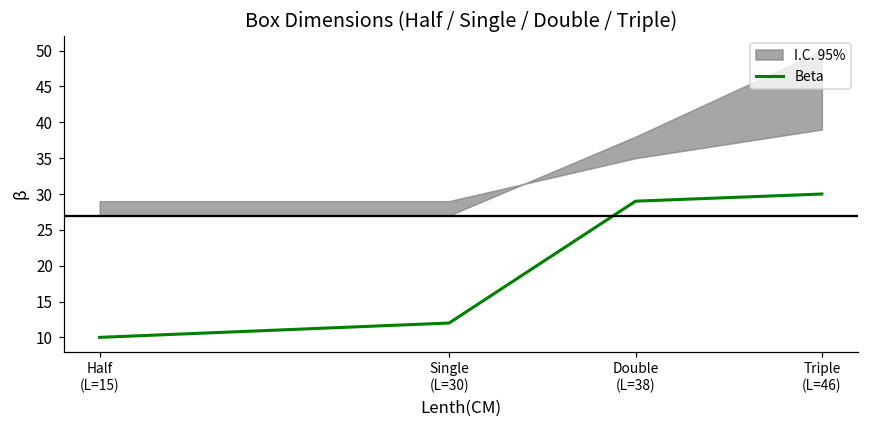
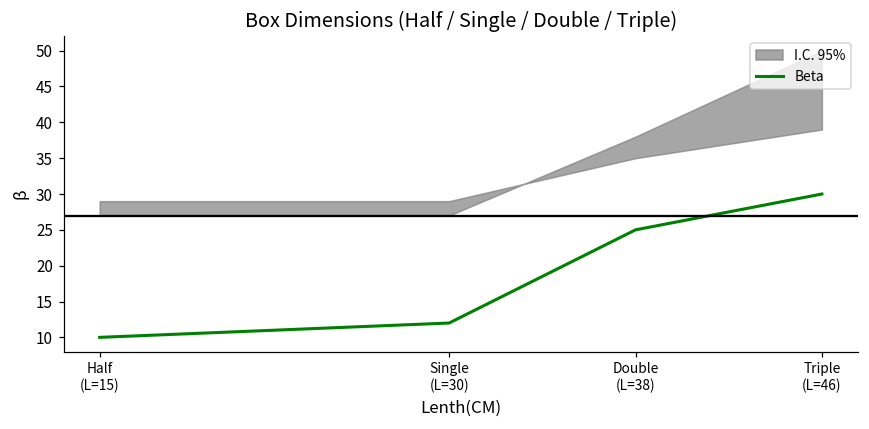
Beta, Double (L=38): 29 -> 25
